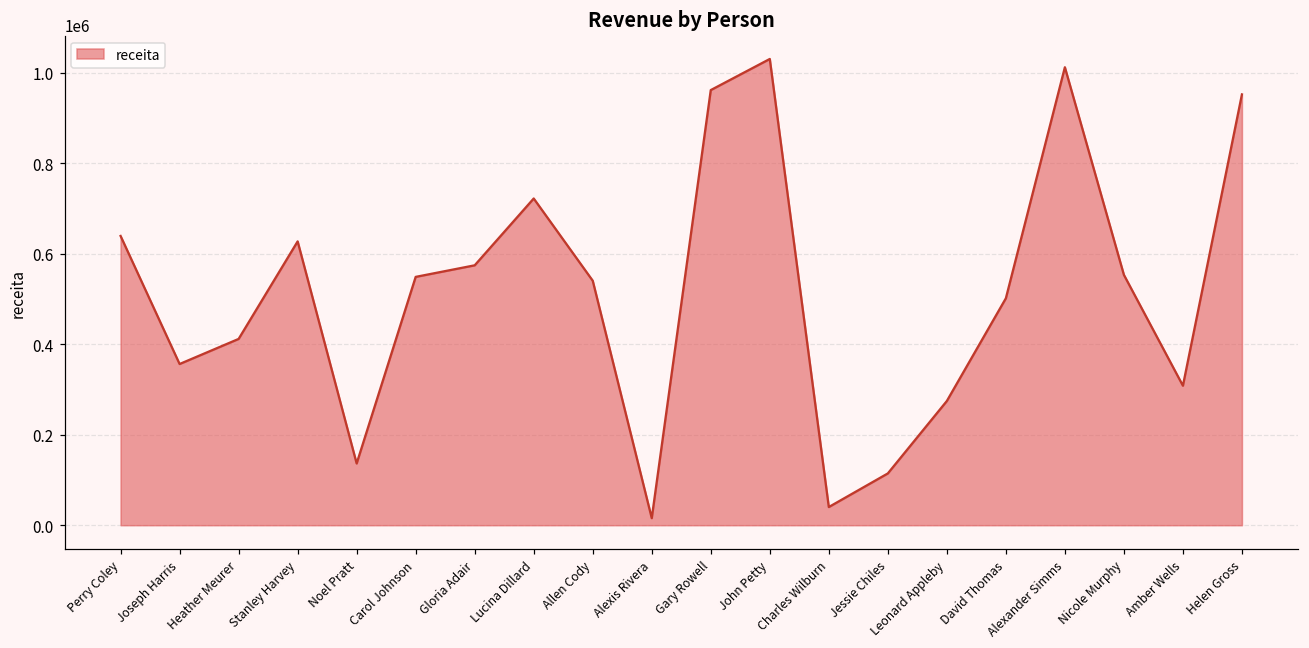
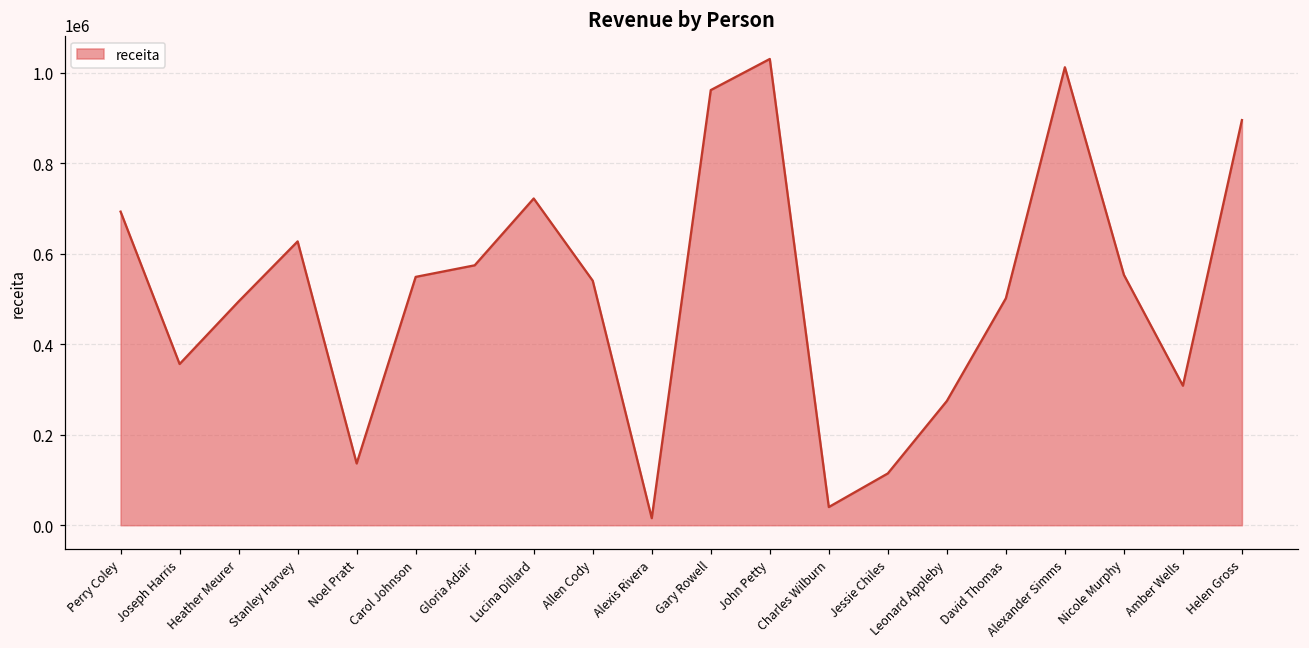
Perry Coley: 640000 -> 690000
Heather Meurer: 410000 -> 490000
Helen Gross: 950000 -> 900000
